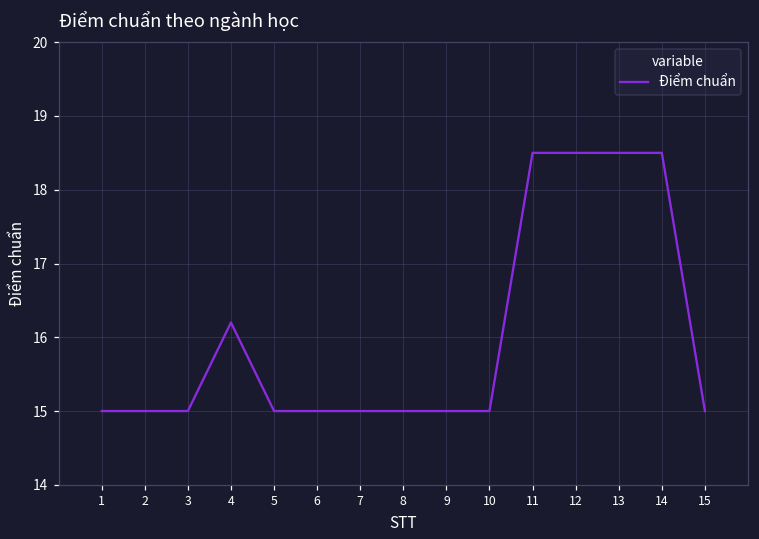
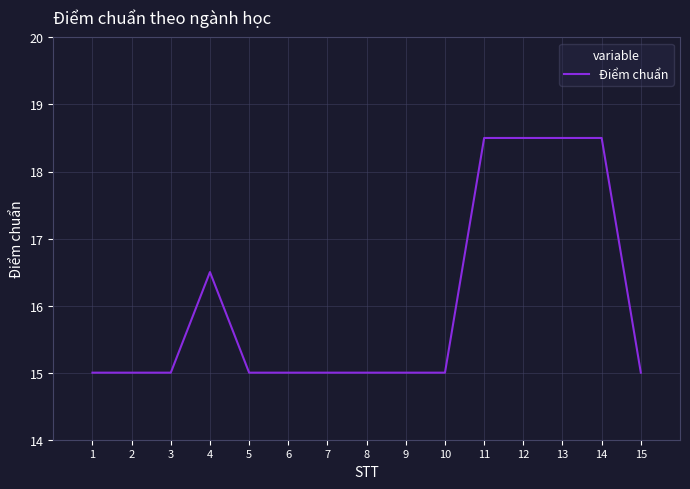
4: 16.2 -> 16.5
